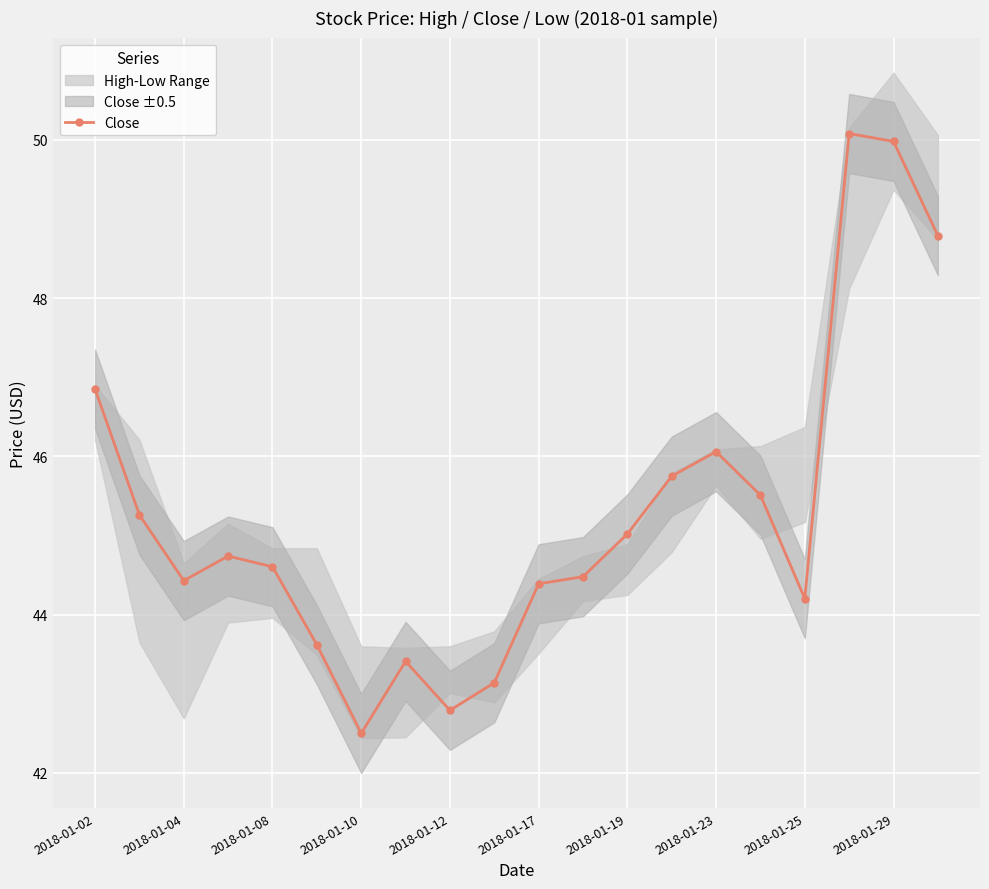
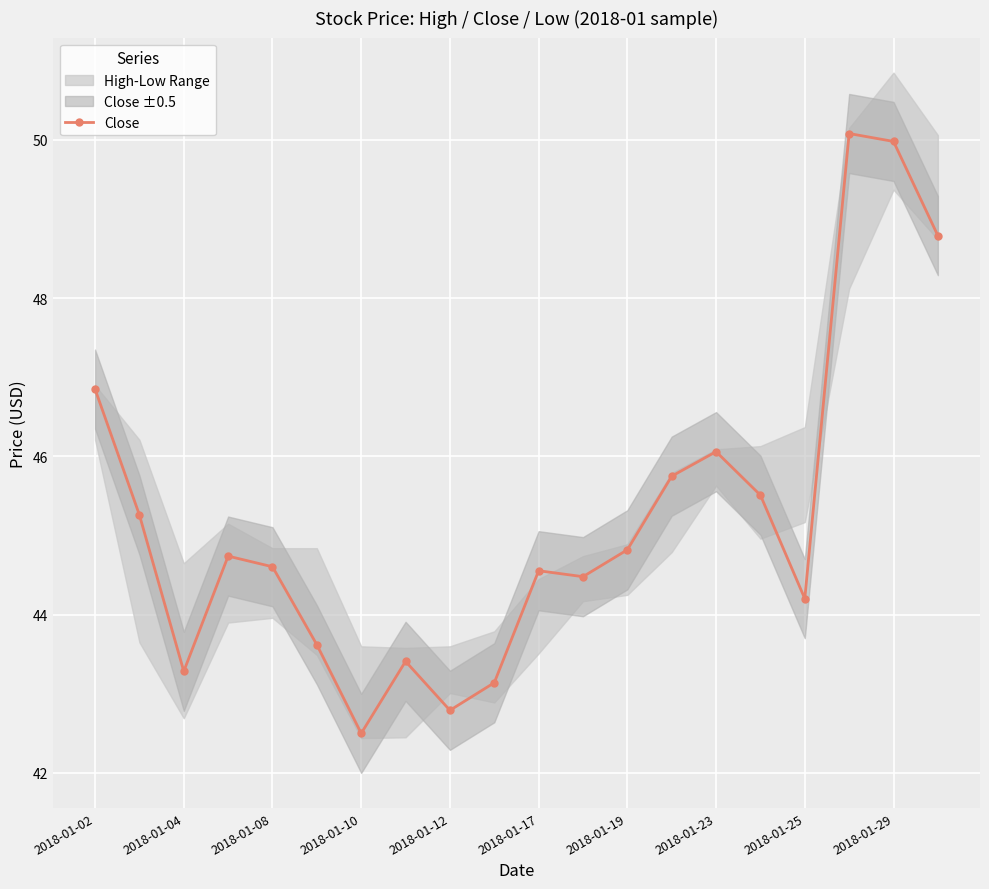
Close, 2018-01-04: 44.4 -> 43.3
Close, 2018-01-17: 44.4 -> 44.6
Close, 2018-01-19: 45.0 -> 44.8
